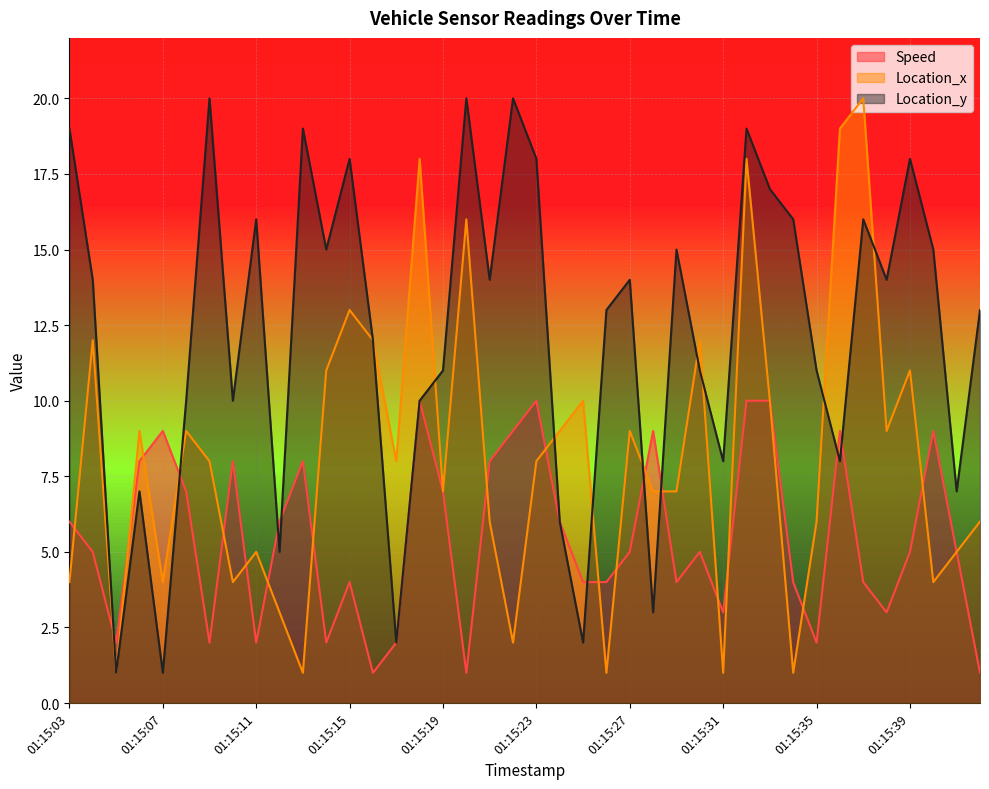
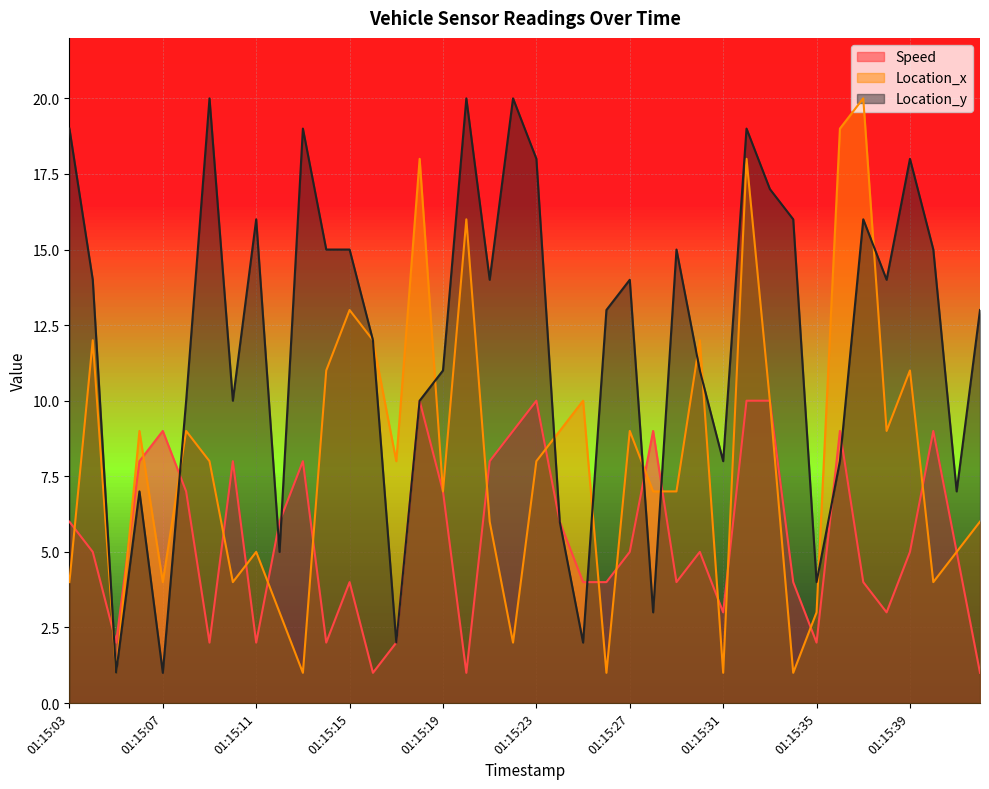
Location_y, 01:15:15: 18 -> 15
Location_x, 01:15:35: 6 -> 3
Location_y, 01:15:35: 11 -> 4
